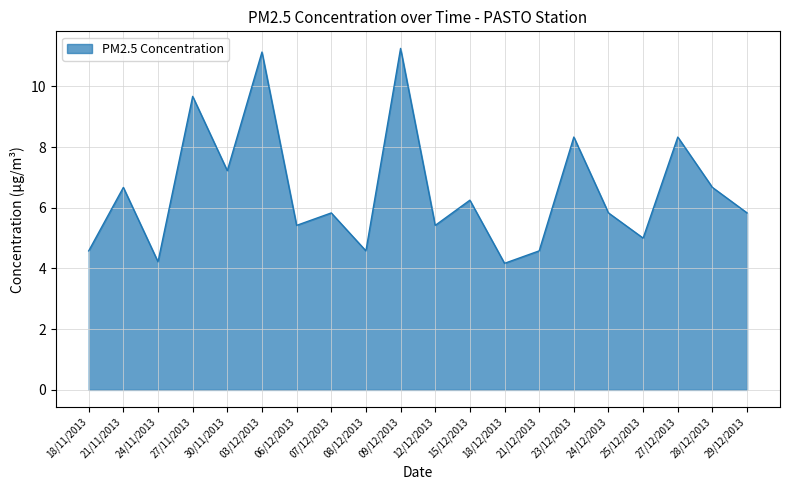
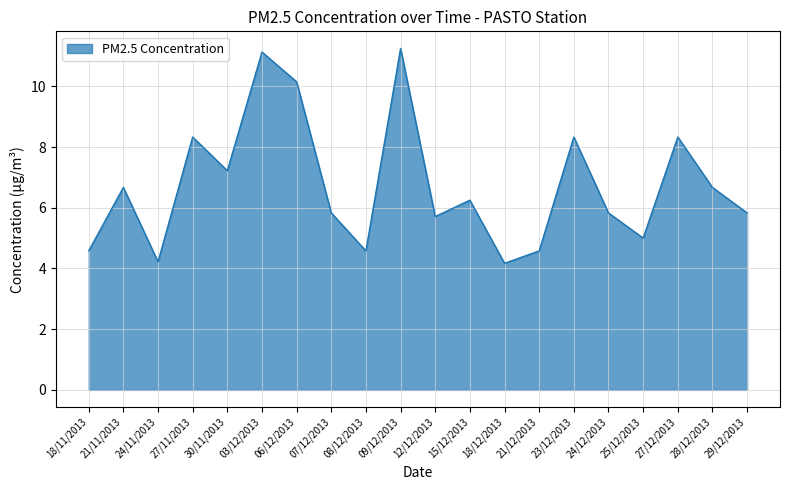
27/11/2013: 9.7 -> 8.3
06/12/2013: 5.4 -> 10.2
12/12/2013: 5.4 -> 5.7
